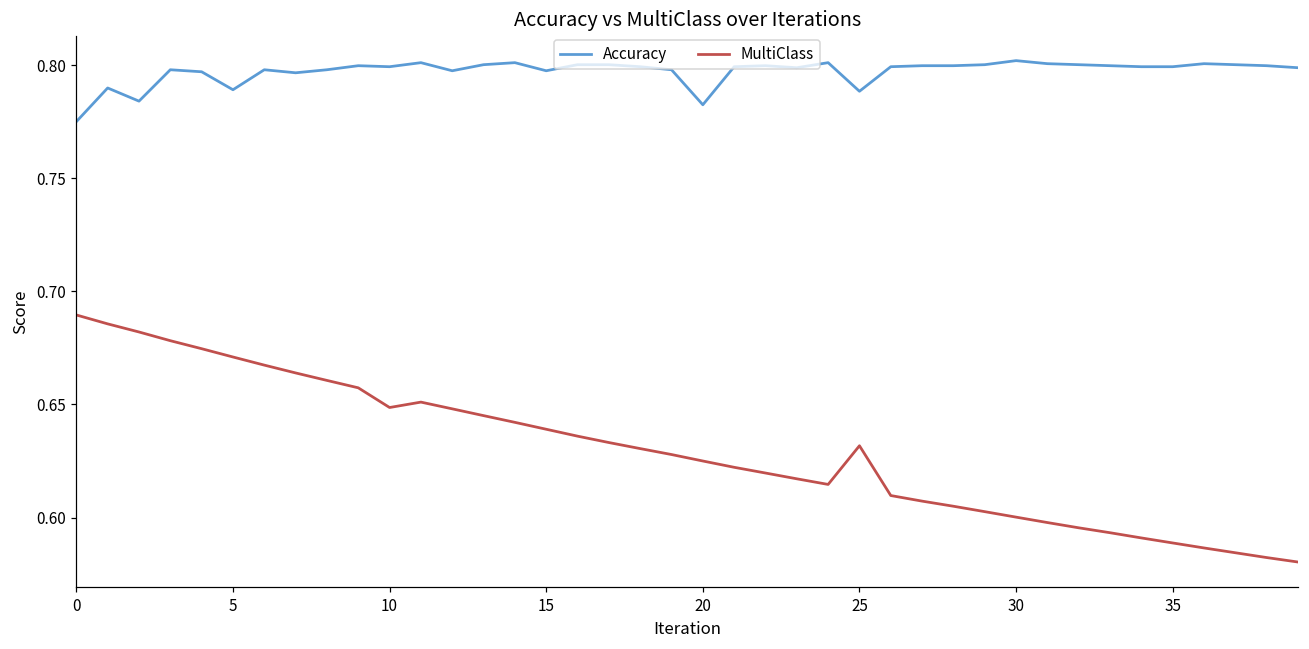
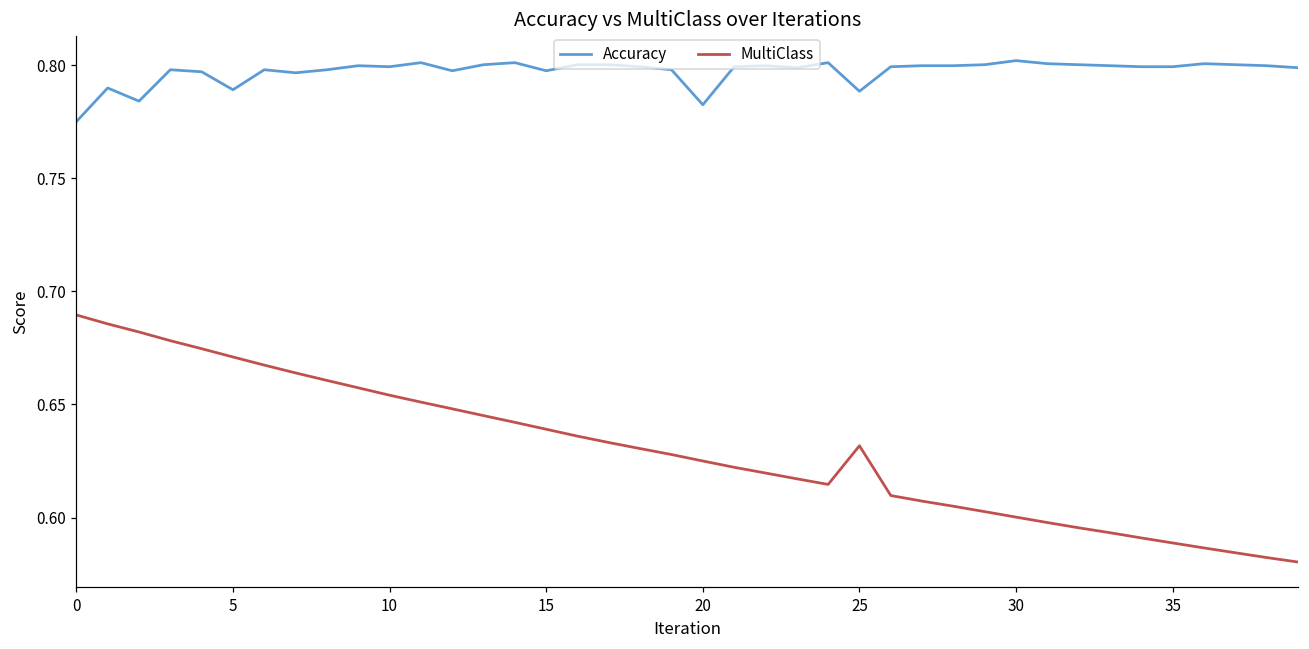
MultiClass, 10: 0.649 -> 0.654
